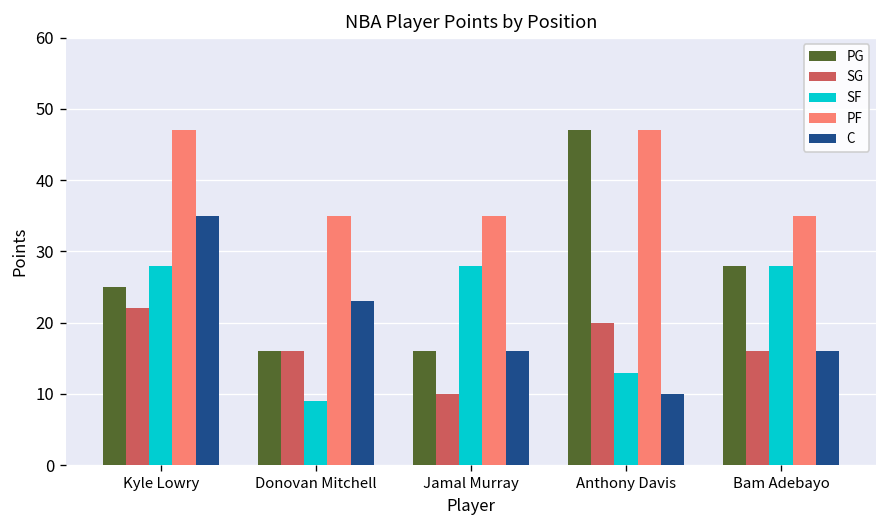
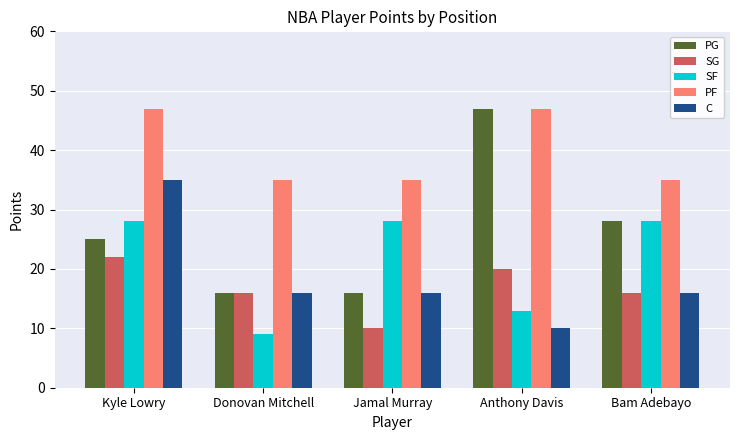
C, Donovan Mitchell: 23 -> 16
